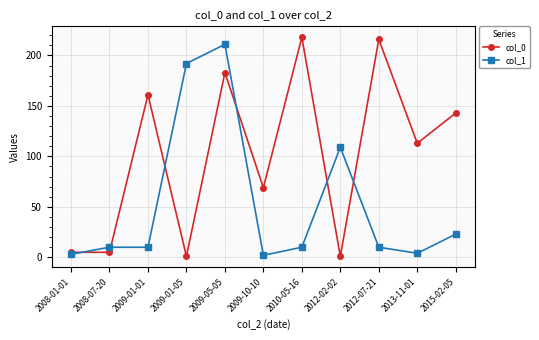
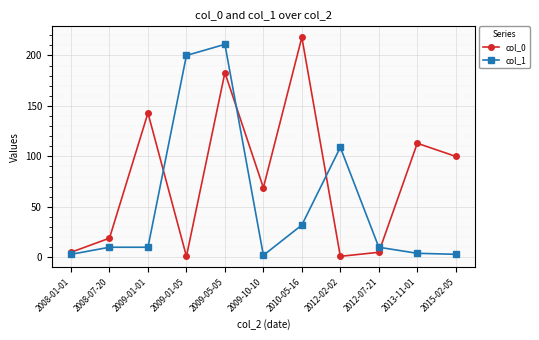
col_0, 2008-07-20: 5 -> 19
col_0, 2009-01-01: 161 -> 143
col_1, 2009-01-05: 192 -> 200
col_1, 2010-05-16: 10 -> 32
col_0, 2012-07-21: 216 -> 5
col_0, 2015-02-05: 143 -> 100
col_1, 2015-02-05: 23 -> 3
